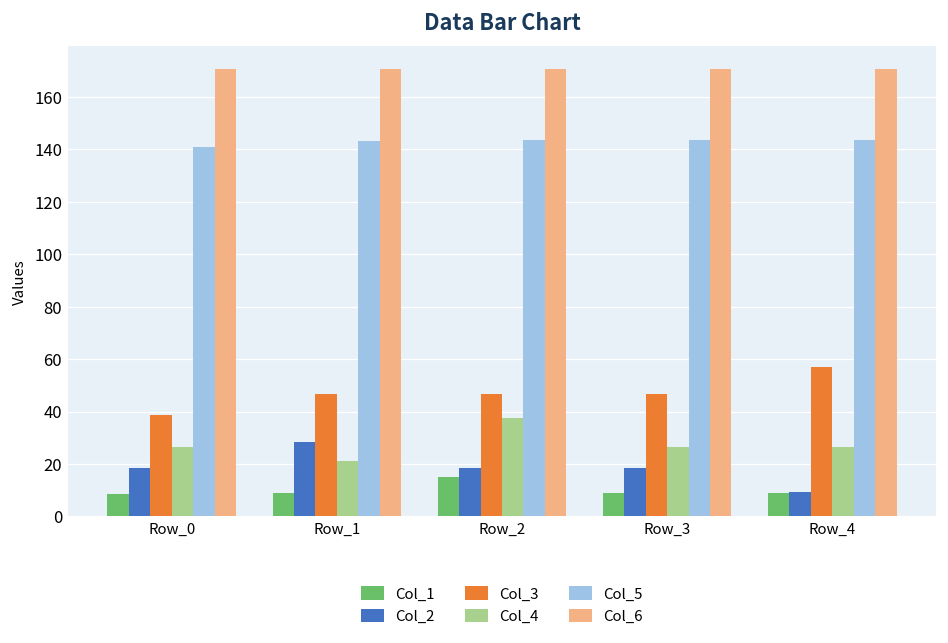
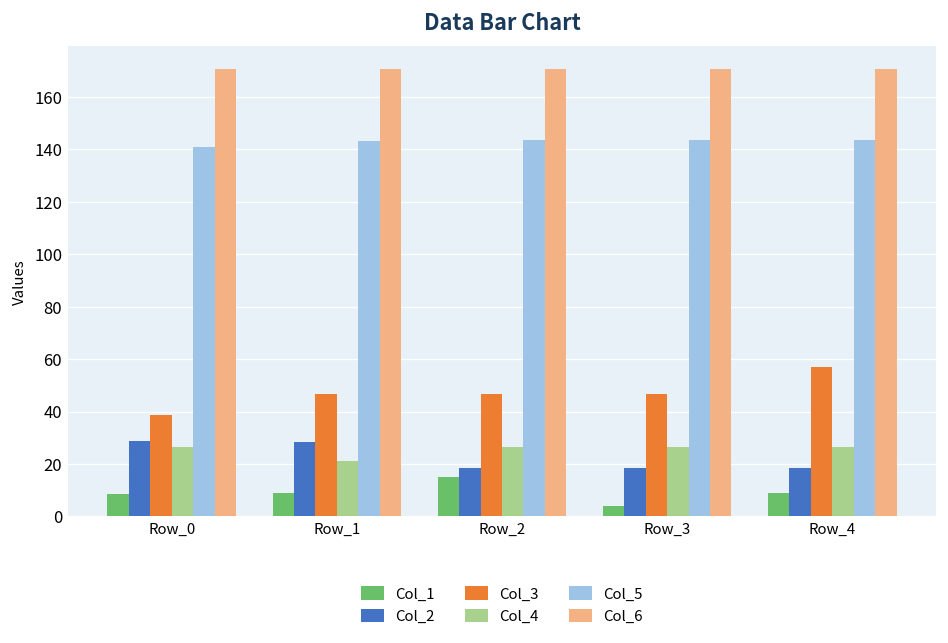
Col_2, Row_0: 18 -> 29
Col_4, Row_2: 37 -> 26
Col_1, Row_3: 9 -> 4
Col_2, Row_4: 9 -> 18
